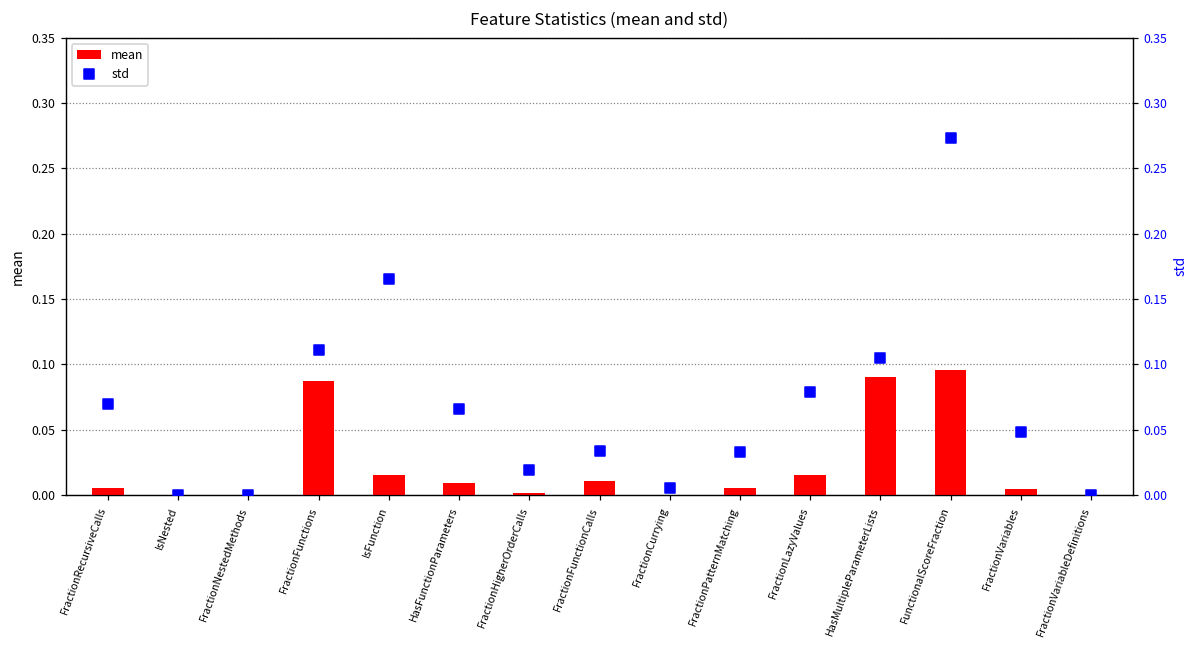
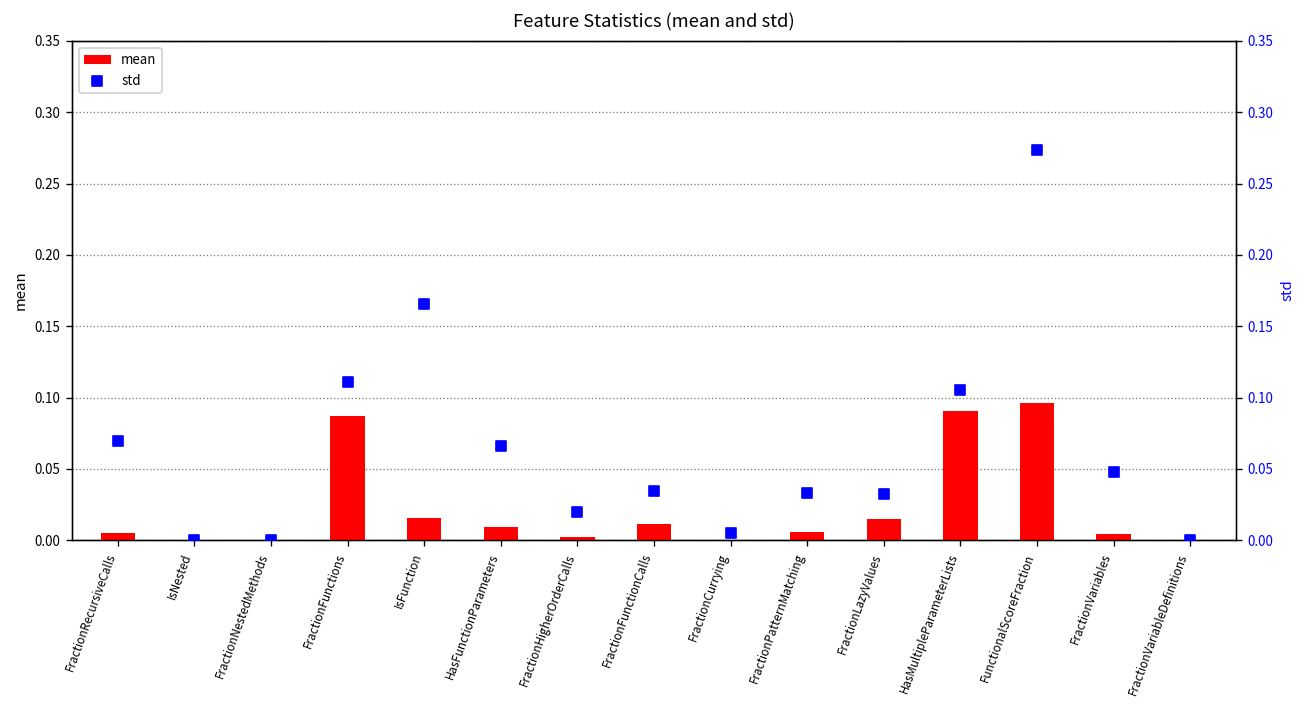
std, FractionLazyValues: 0.079 -> 0.033
